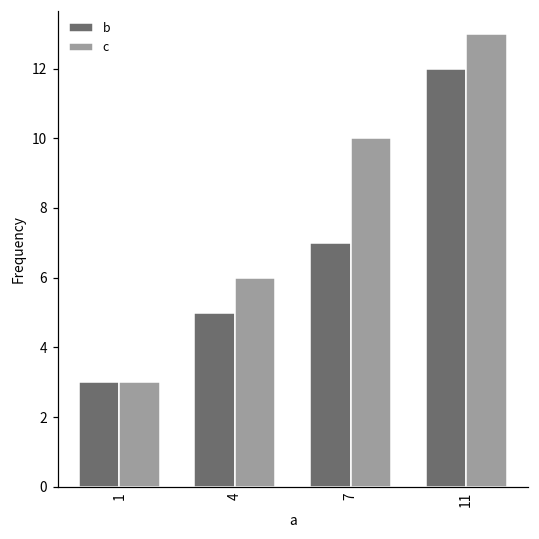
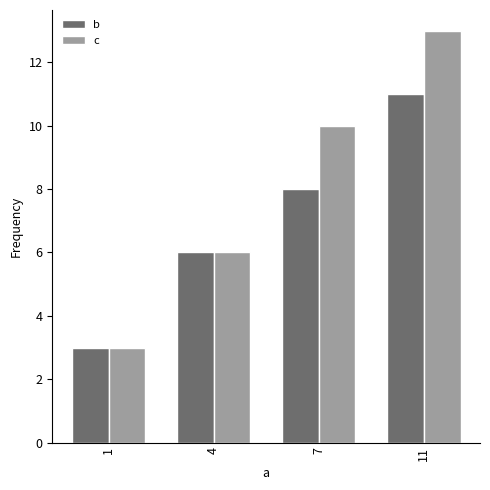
b, 4: 5 -> 6
b, 7: 7 -> 8
b, 11: 12 -> 11
